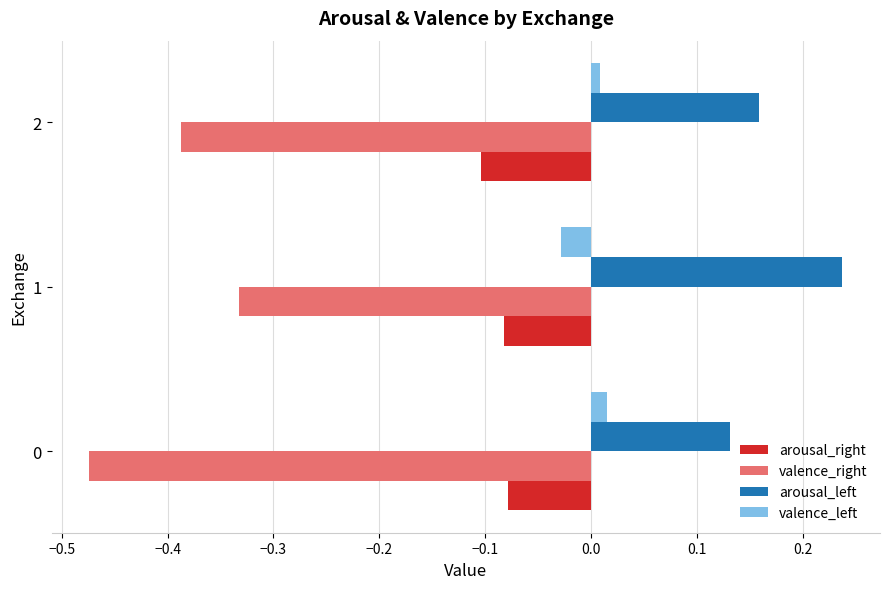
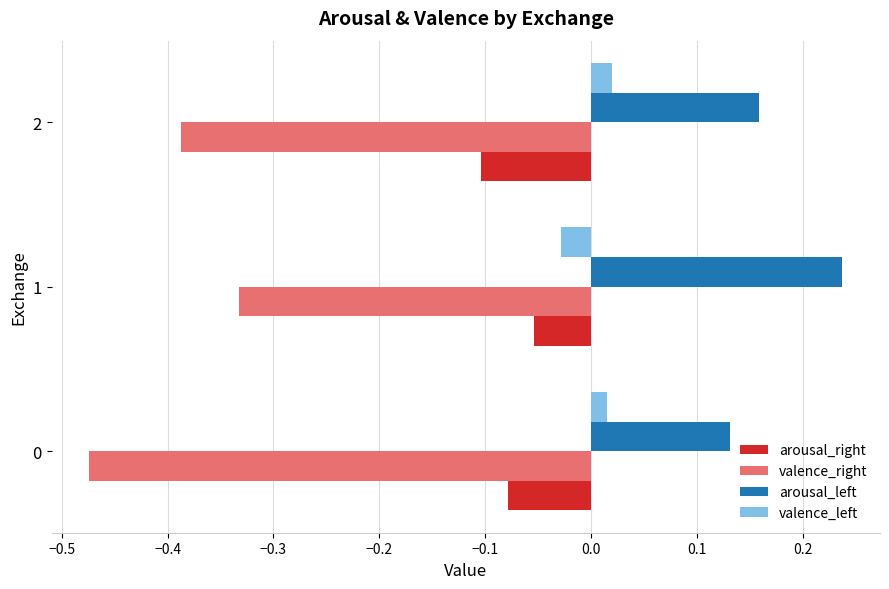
valence_left, 2: 0.008 -> 0.020
arousal_right, 1: -0.082 -> -0.054
